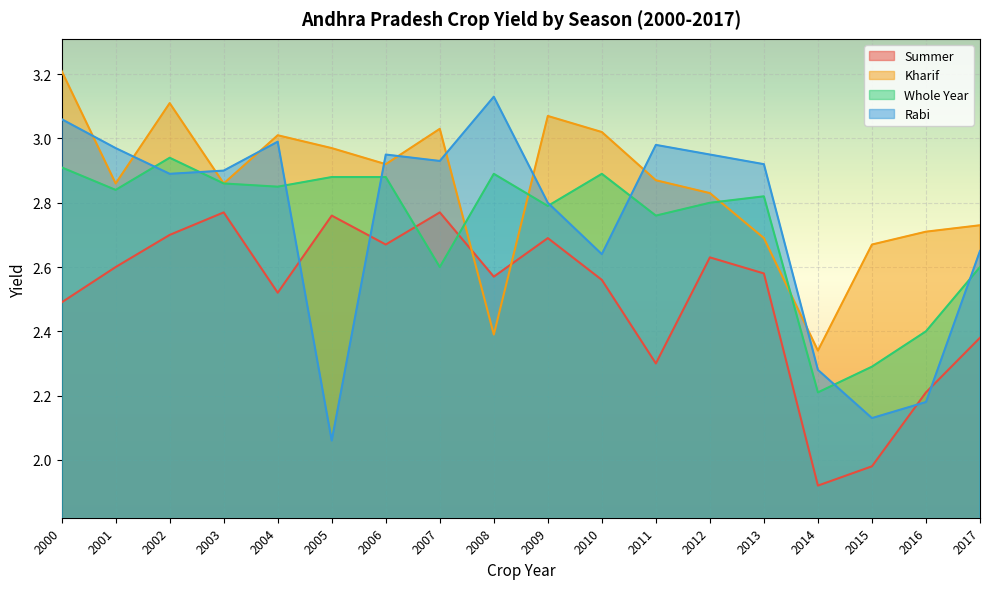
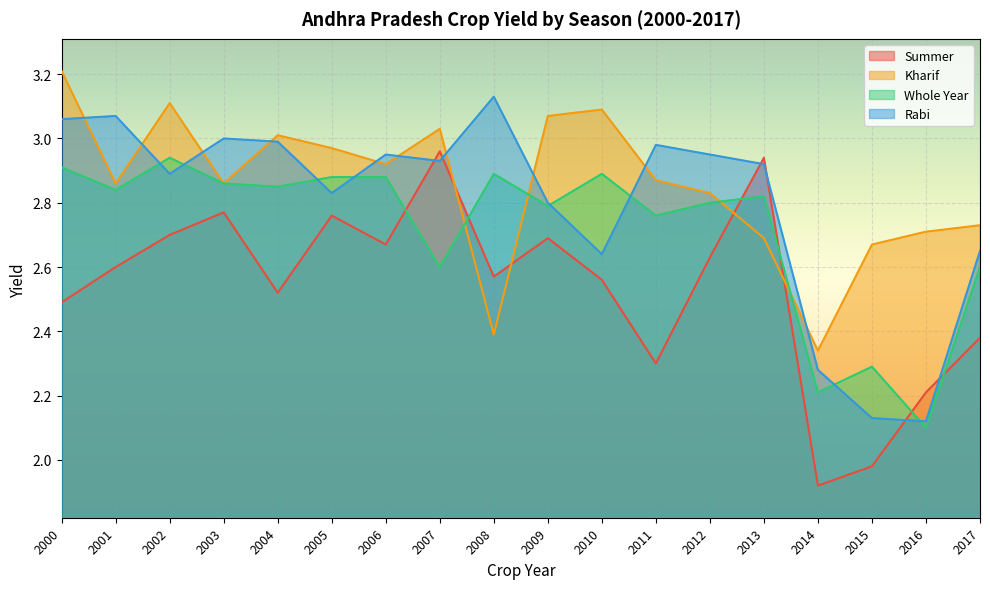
Rabi, 2001: 2.97 -> 3.07
Rabi, 2003: 2.9 -> 3.0
Rabi, 2005: 2.06 -> 2.83
Summer, 2007: 2.77 -> 2.96
Kharif, 2010: 3.02 -> 3.09
Summer, 2013: 2.58 -> 2.94
Whole Year, 2016: 2.4 -> 2.1
Rabi, 2016: 2.18 -> 2.12
